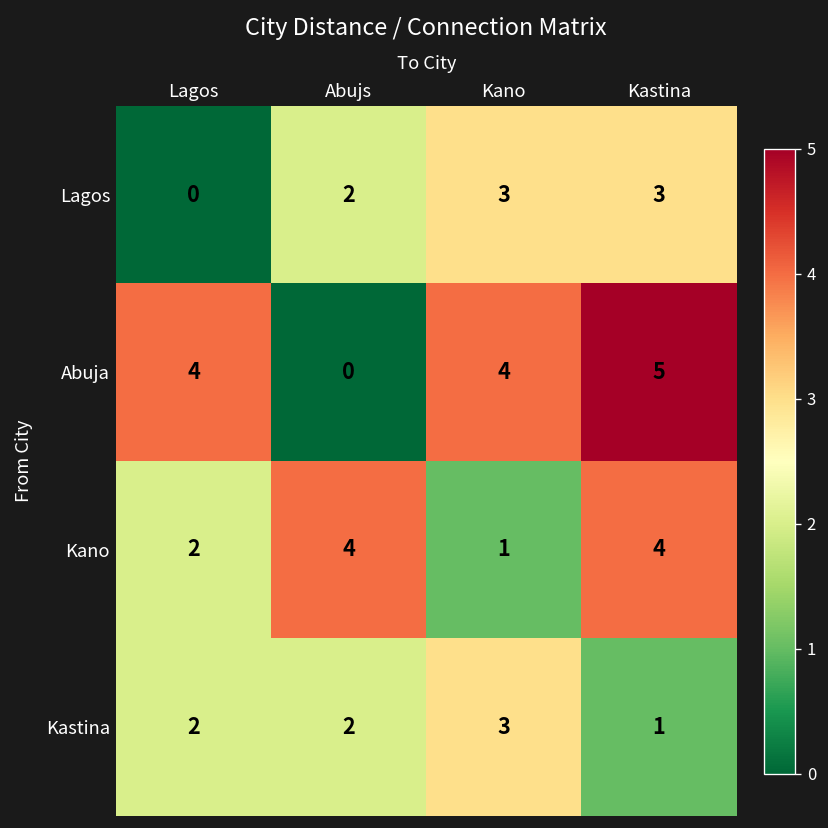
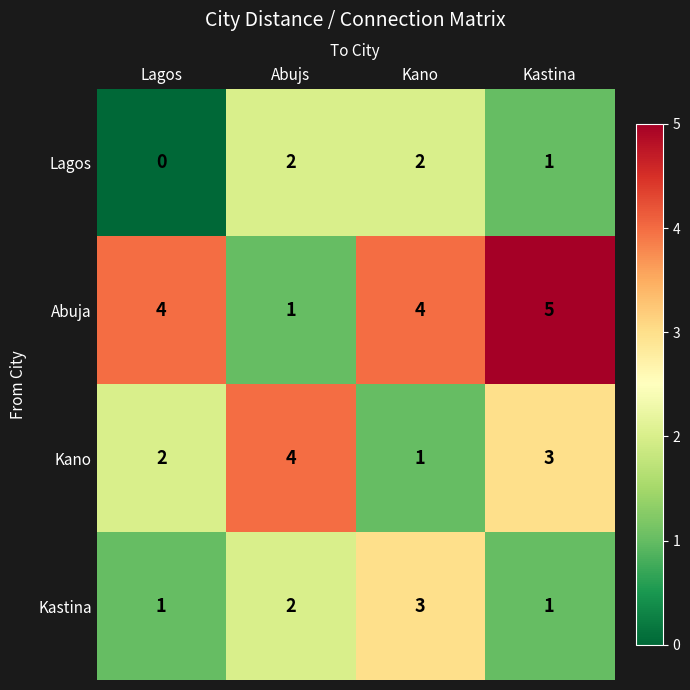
Lagos, Kano: 3 -> 2
Lagos, Kastina: 3 -> 1
Abuja, Abujs: 0 -> 1
Kano, Kastina: 4 -> 3
Kastina, Lagos: 2 -> 1
